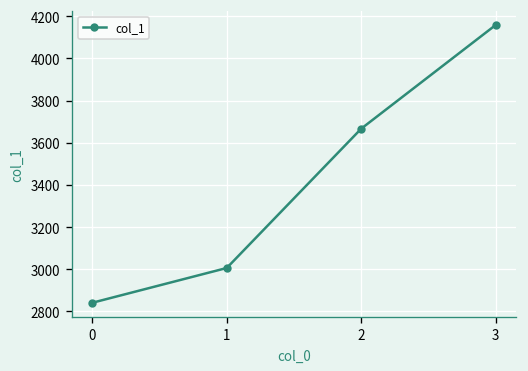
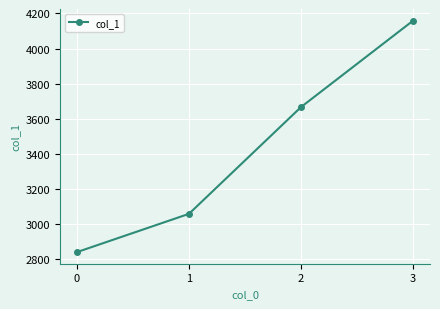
1: 3010 -> 3060
